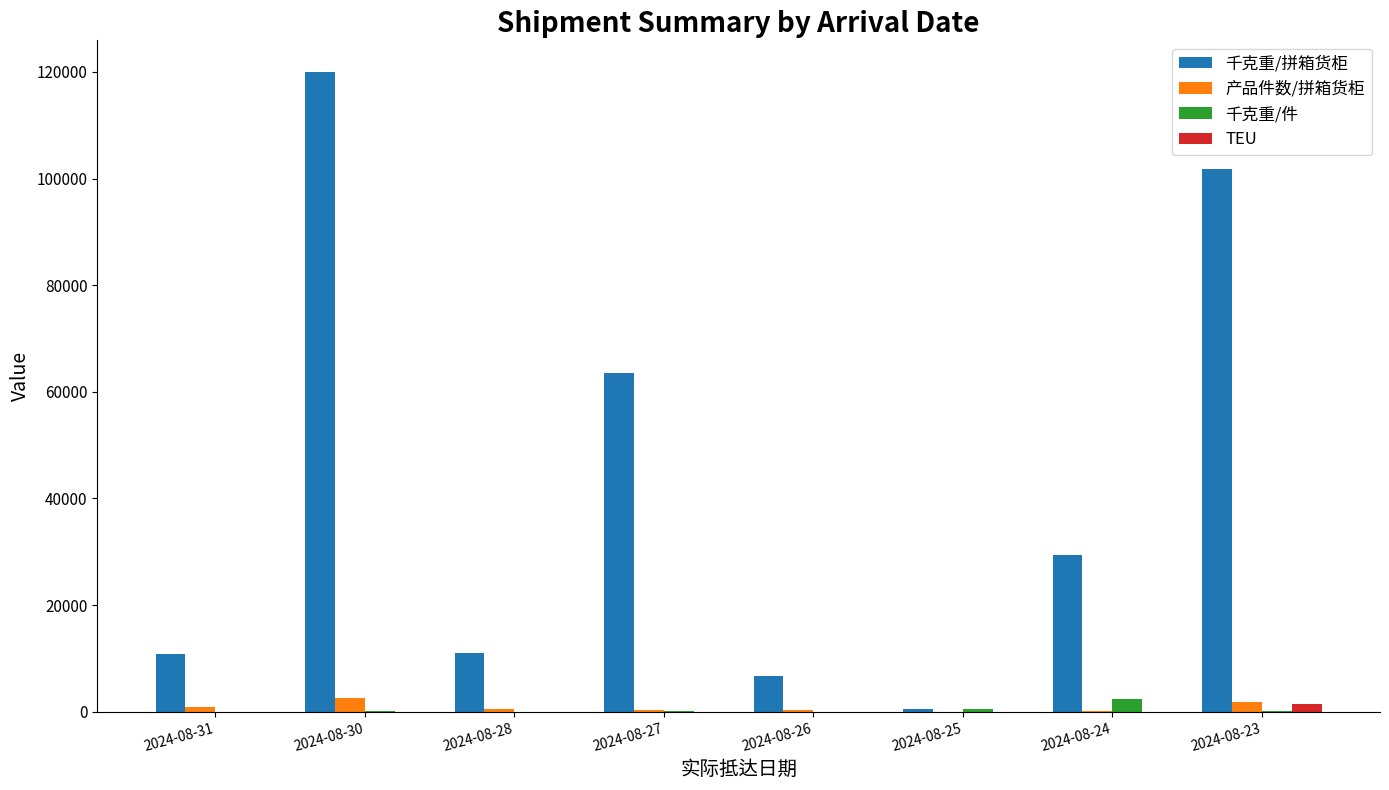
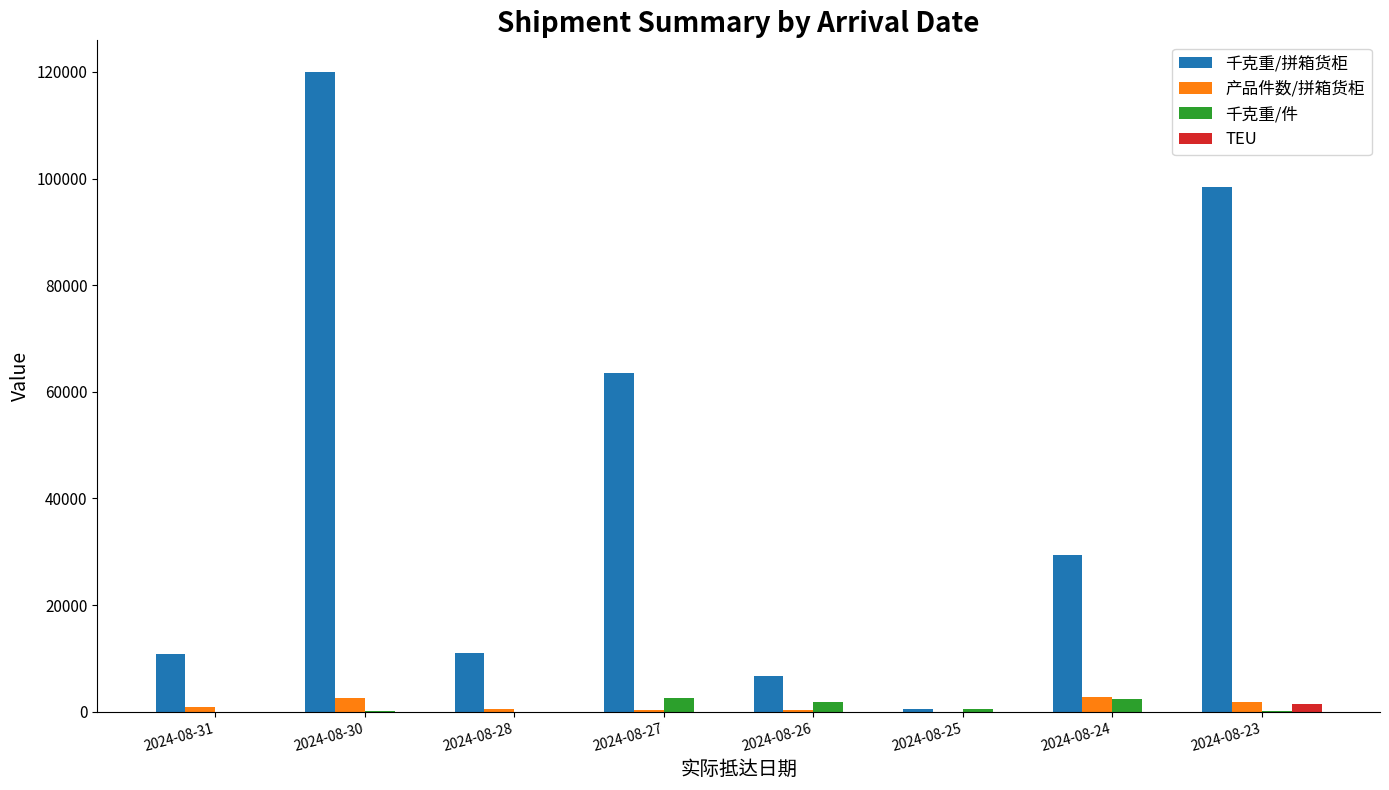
千克重/件, 2024-08-27: 0 -> 3000
千克重/件, 2024-08-26: 0 -> 2000
产品件数/拼箱货柜, 2024-08-24: 0 -> 3000
千克重/拼箱货柜, 2024-08-23: 102000 -> 98000
